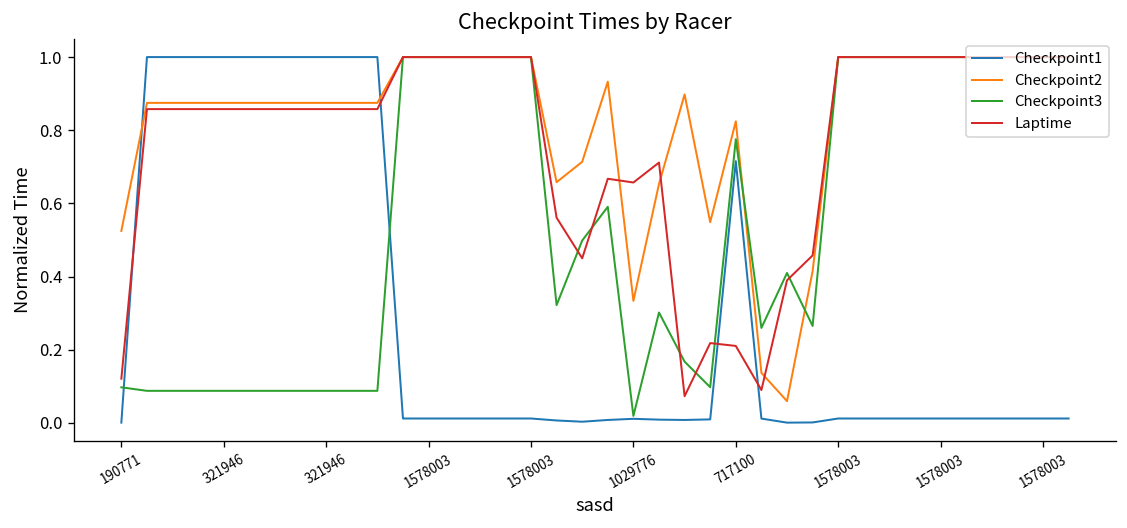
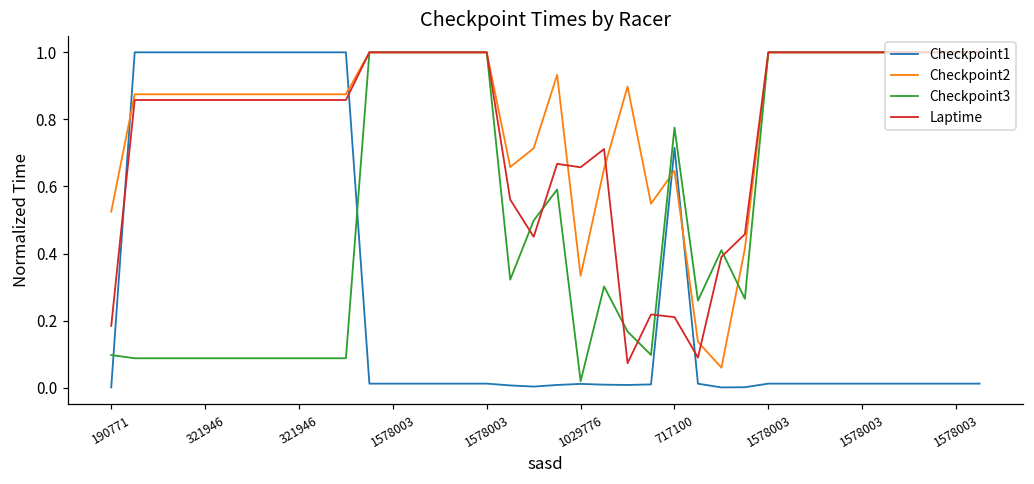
Laptime, 190771: 0.12 -> 0.18
Checkpoint2, 717100: 0.82 -> 0.65
